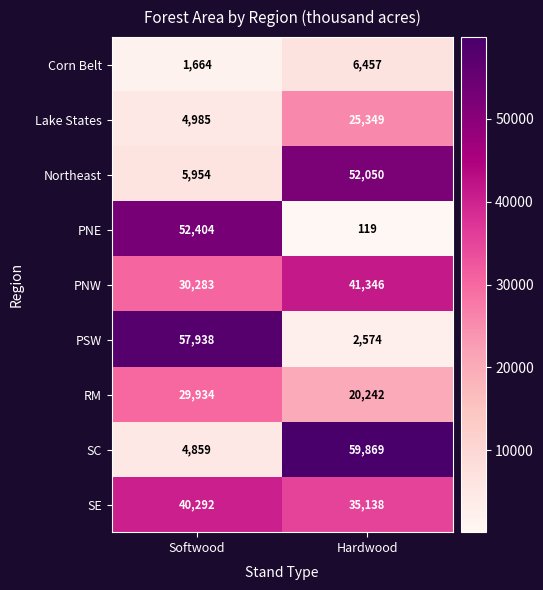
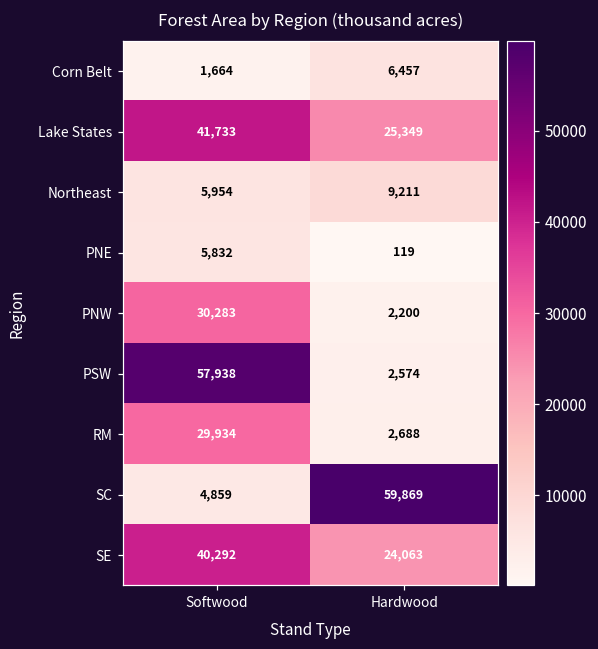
Lake States, Softwood: 4,985 -> 41,733
Northeast, Hardwood: 52,050 -> 9,211
PNE, Softwood: 52,404 -> 5,832
PNW, Hardwood: 41,346 -> 2,200
RM, Hardwood: 20,242 -> 2,688
SE, Hardwood: 35,138 -> 24,063
